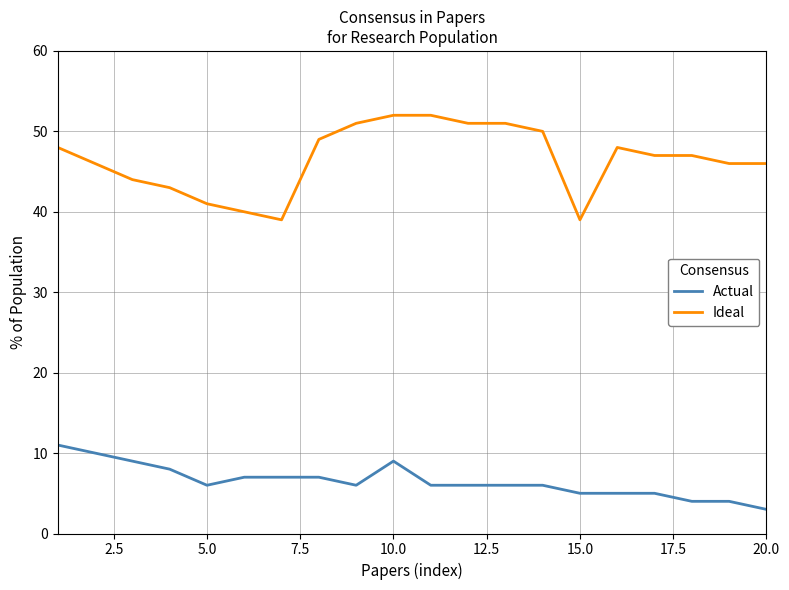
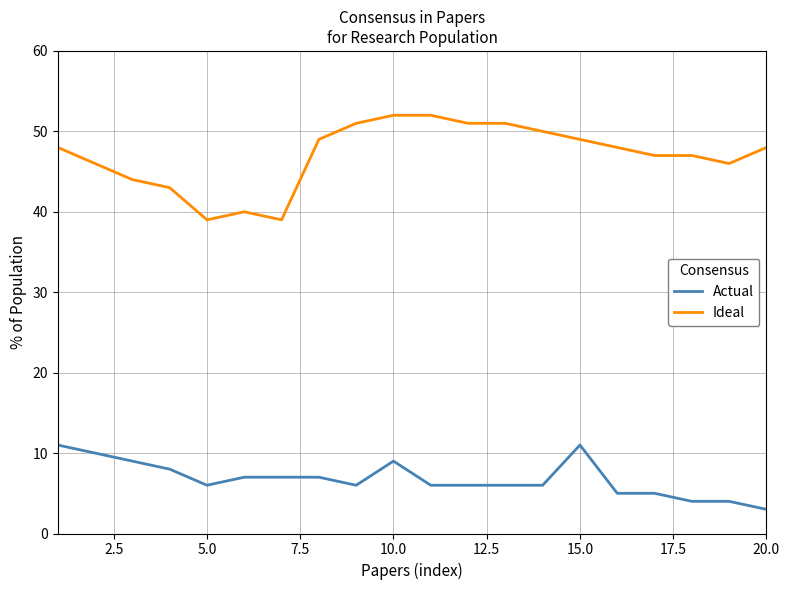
Ideal, 5.0: 41 -> 39
Actual, 15.0: 5 -> 11
Ideal, 15.0: 39 -> 49
Ideal, 20.0: 46 -> 48
